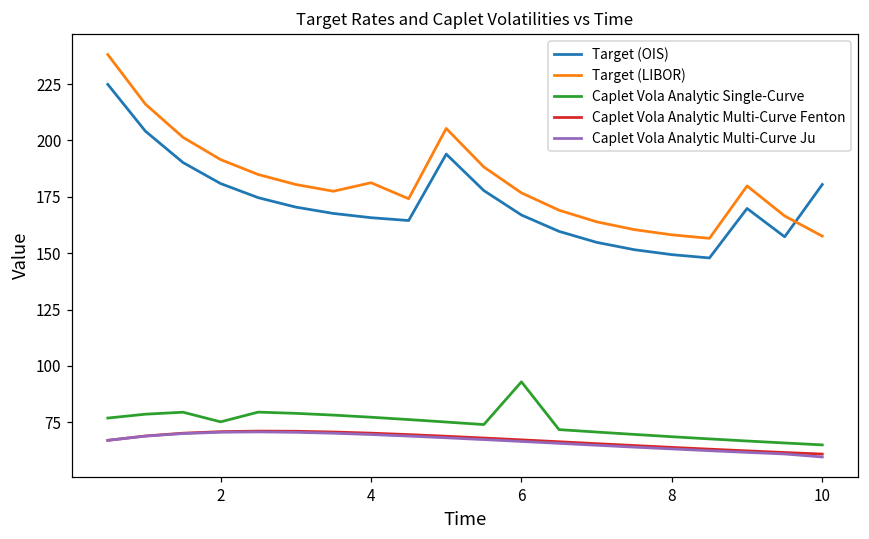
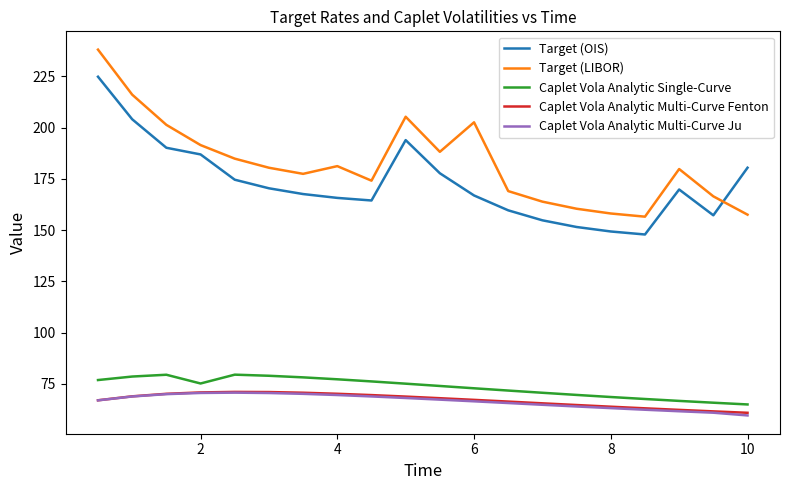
Target (OIS), 2: 181 -> 187
Target (LIBOR), 6: 177 -> 203
Caplet Vola Analytic Single-Curve, 6: 93 -> 73
